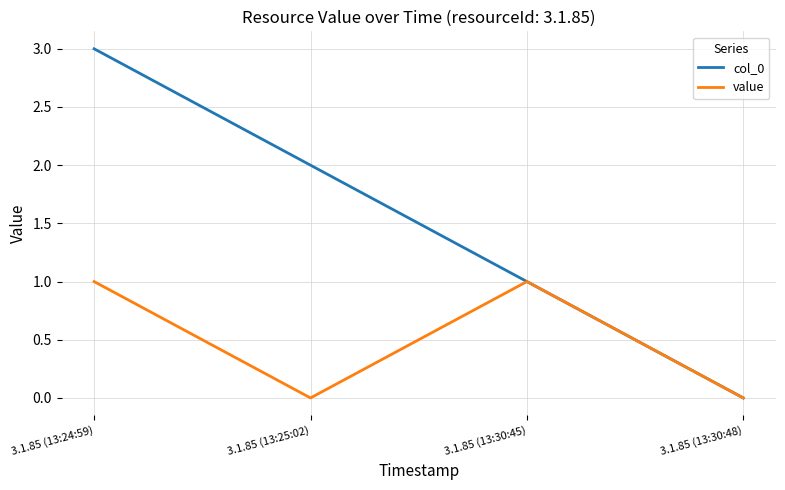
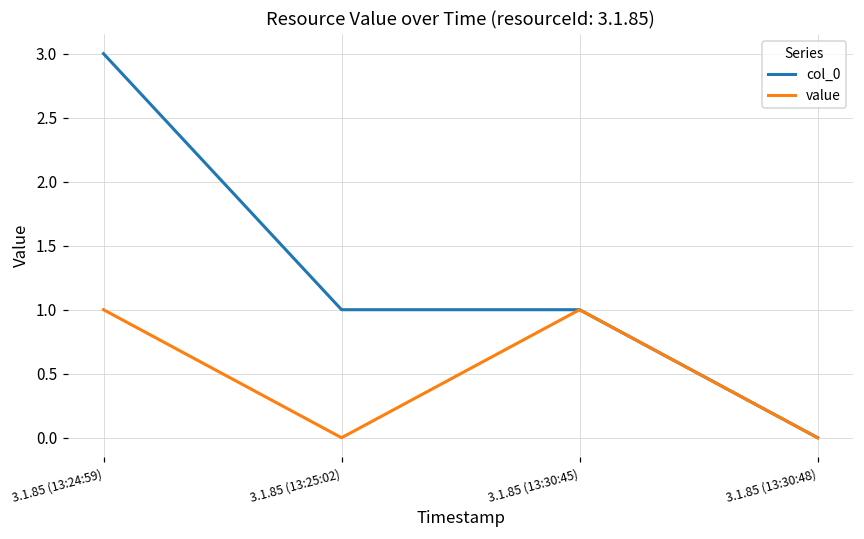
col_0, 3.1.85 (13:25:02): 2 -> 1
